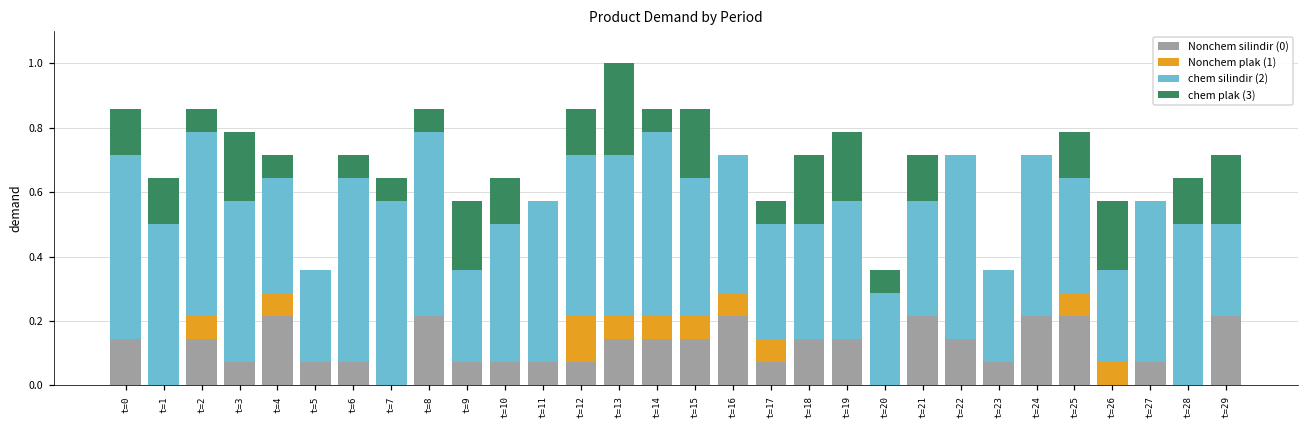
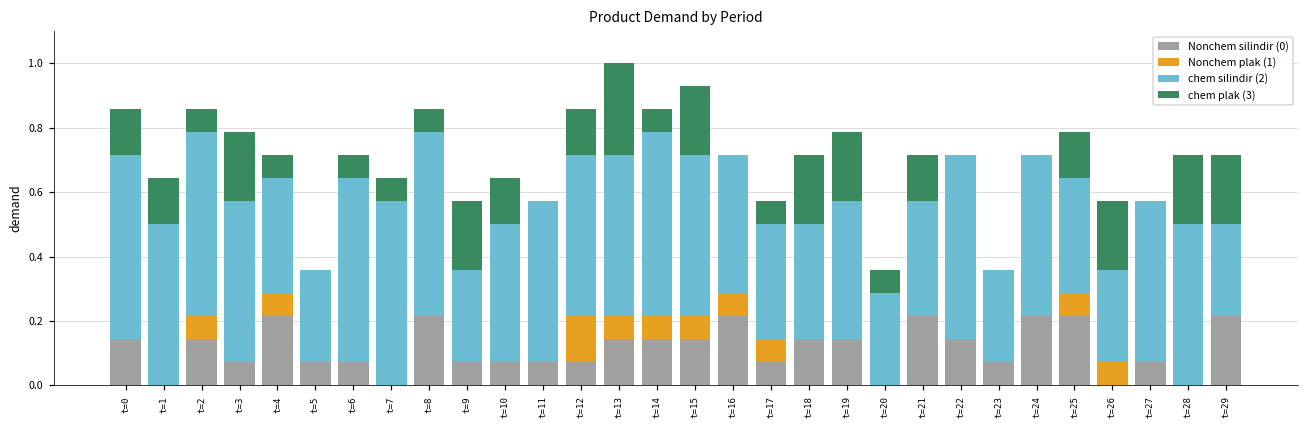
chem silindir (2), t=15: 0.43 -> 0.50
chem plak (3), t=28: 0.14 -> 0.21
